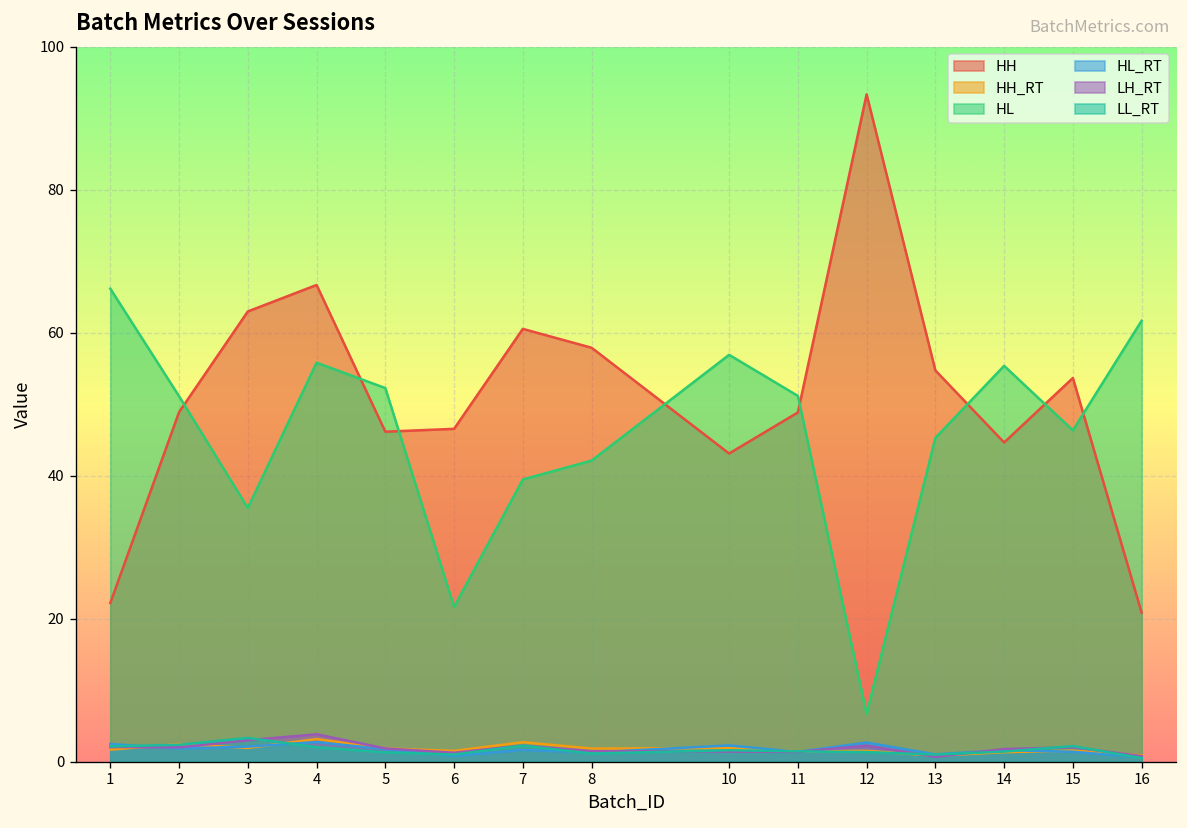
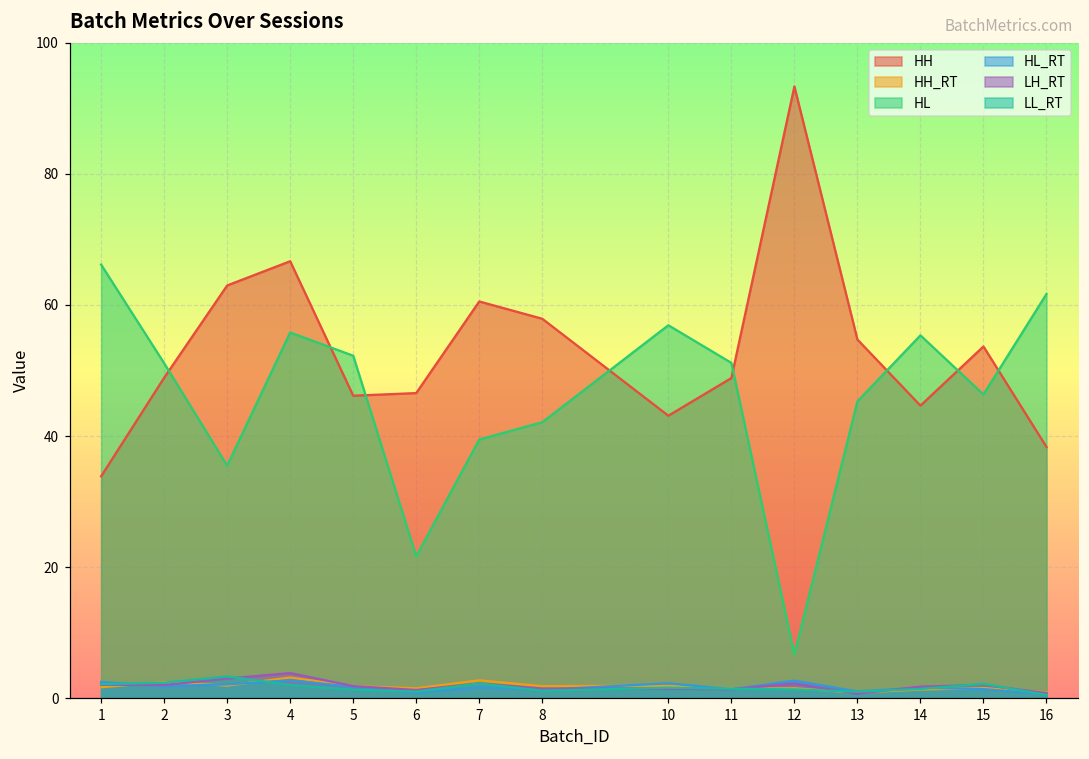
HH, 1: 22 -> 34
HH, 16: 21 -> 38
